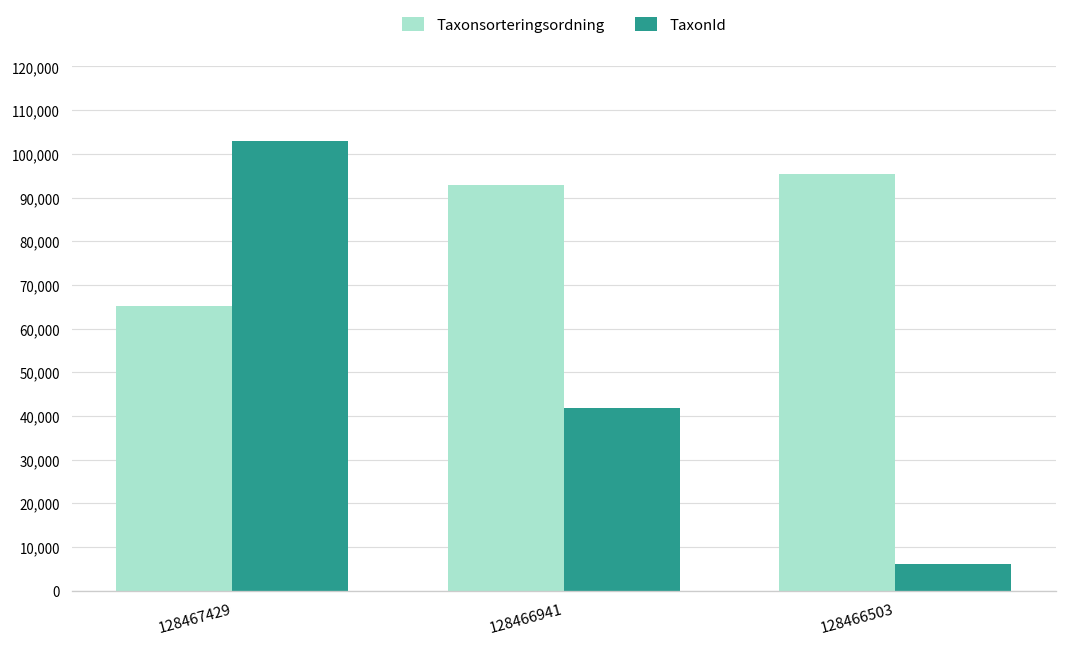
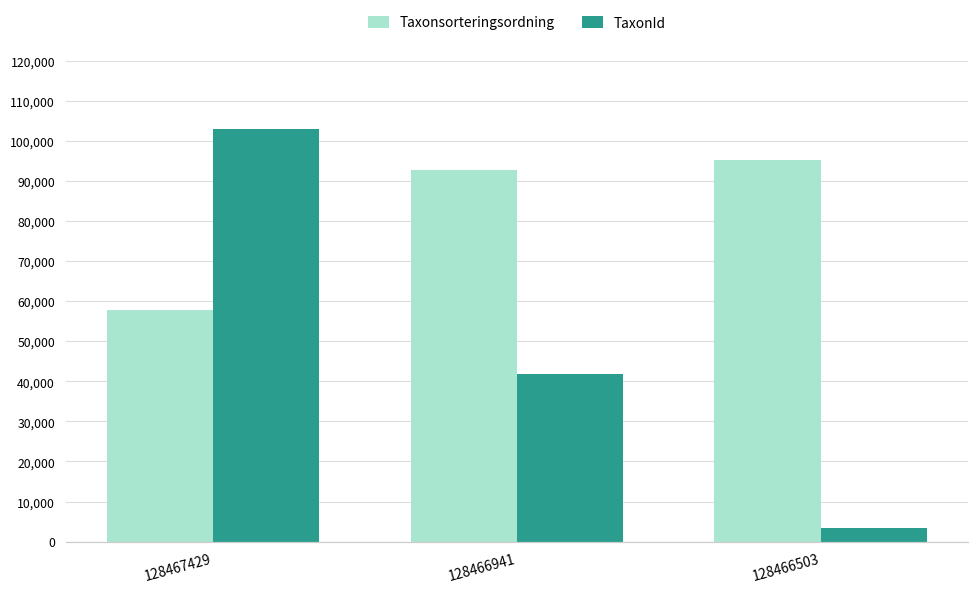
Taxonsorteringsordning, 128467429: 65,000 -> 58,000
TaxonId, 128466503: 6,000 -> 3,000
